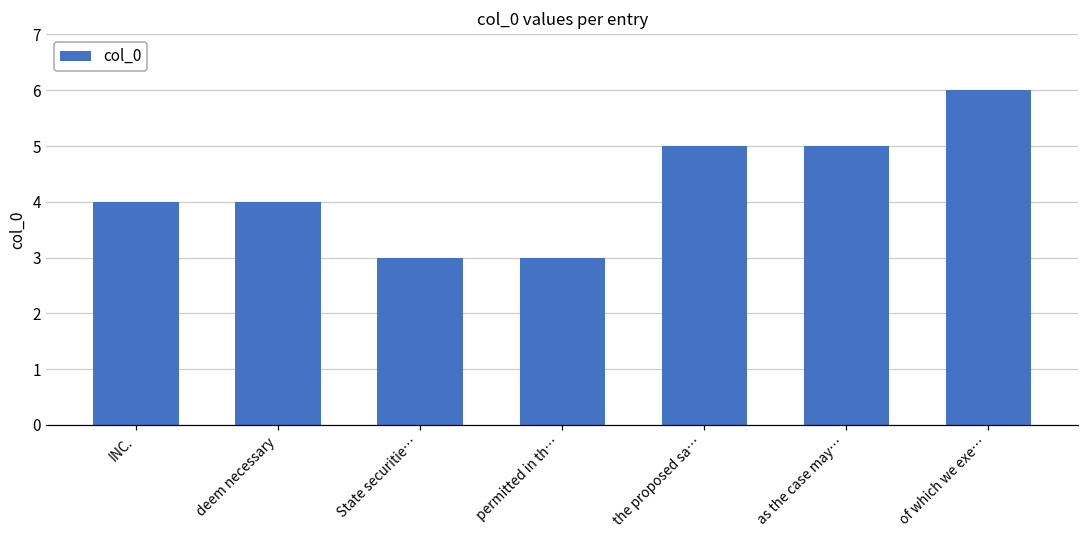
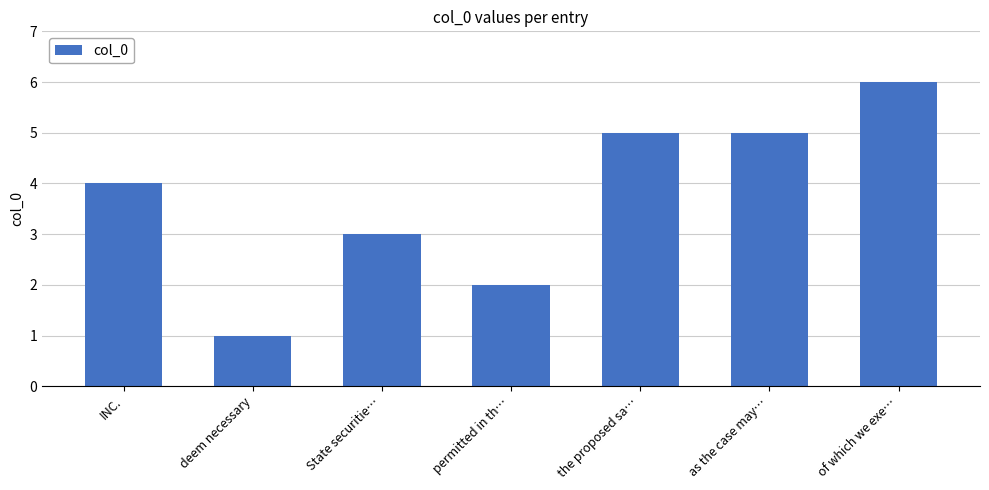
deem necessary: 4 -> 1
permitted in th…: 3 -> 2
